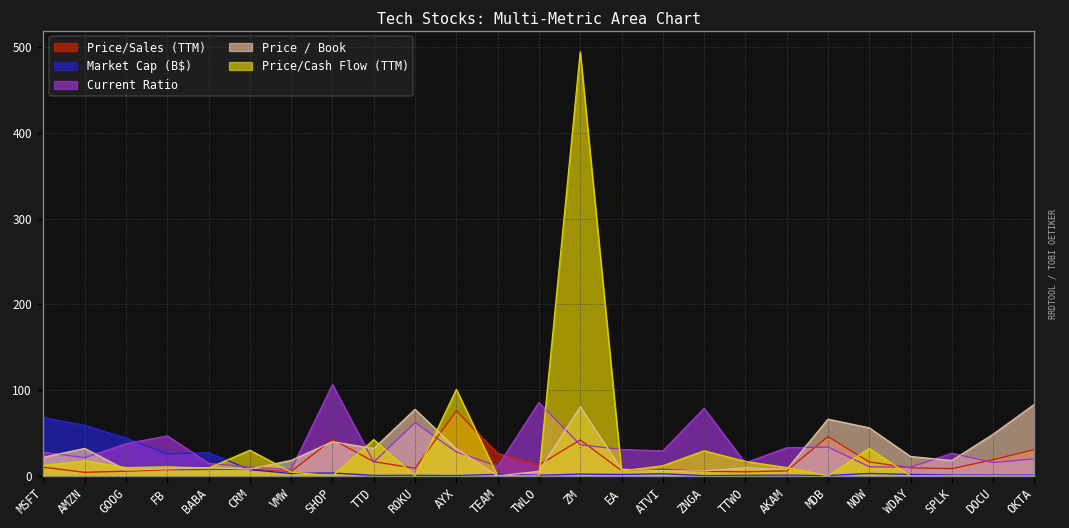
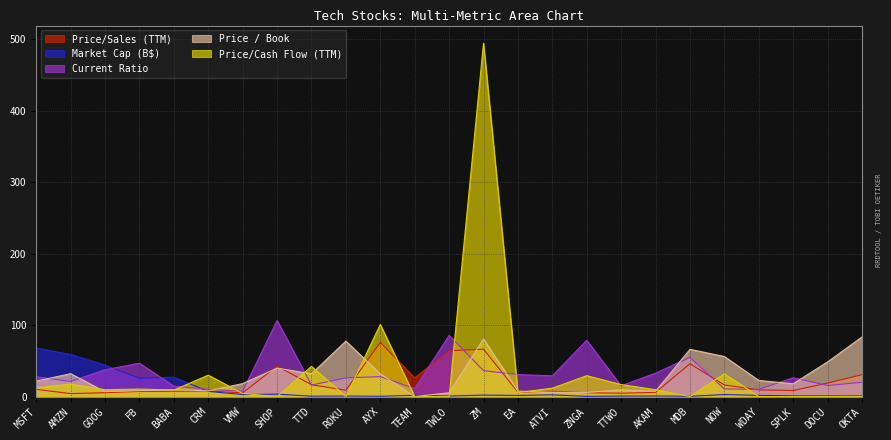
Current Ratio, ROKU: 60 -> 30
Price/Sales (TTM), TWLO: 10 -> 60
Price/Sales (TTM), ZM: 40 -> 70
Current Ratio, MDB: 30 -> 50
